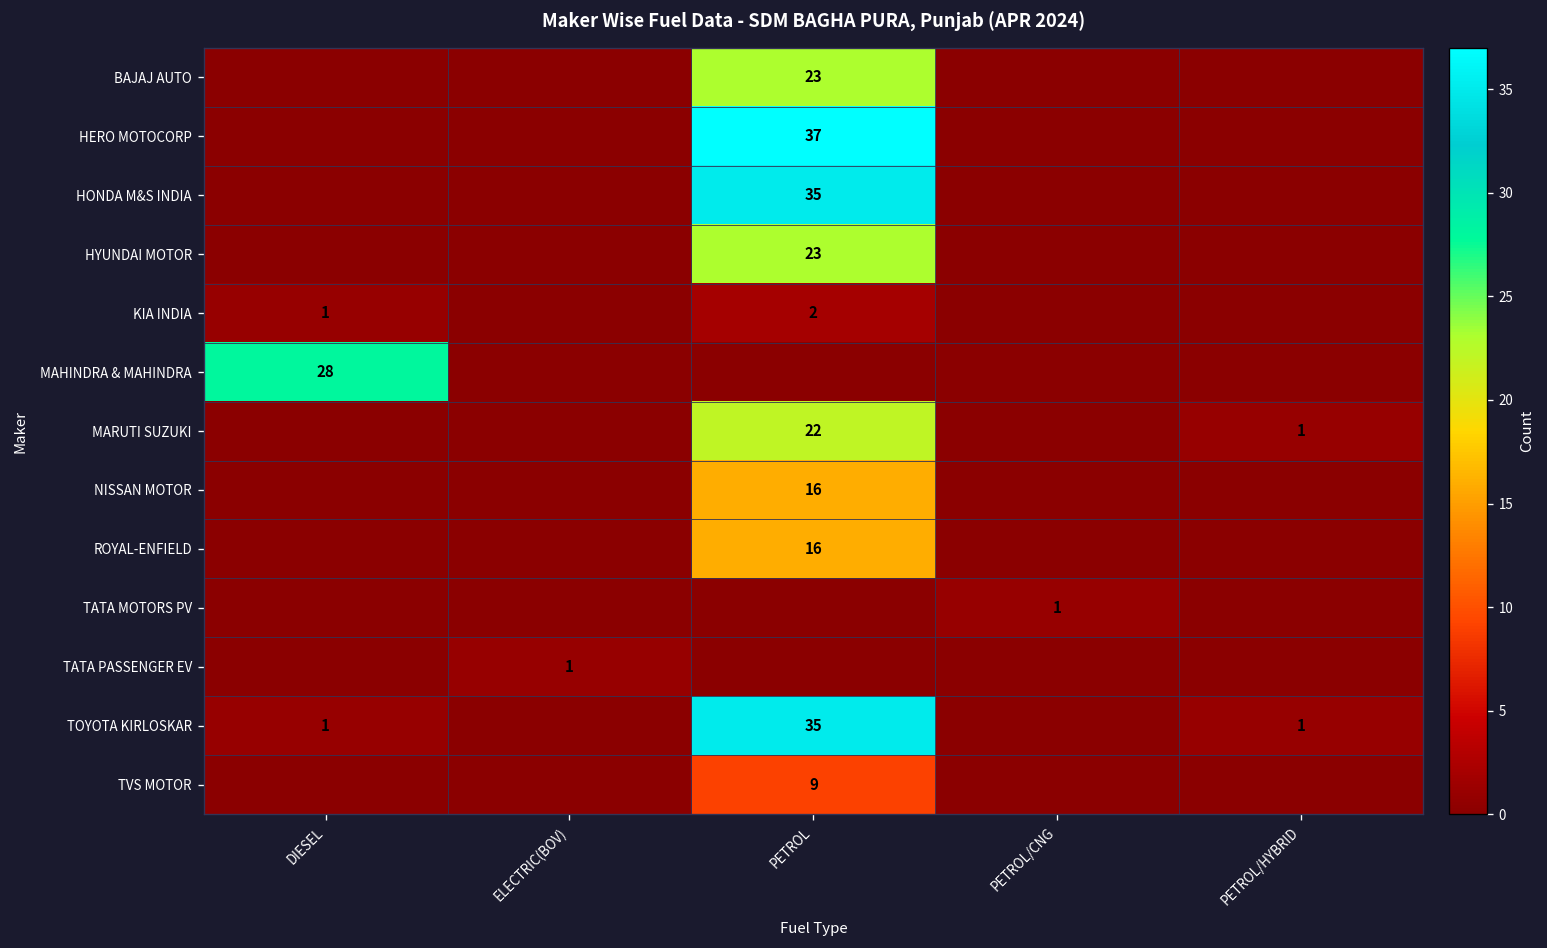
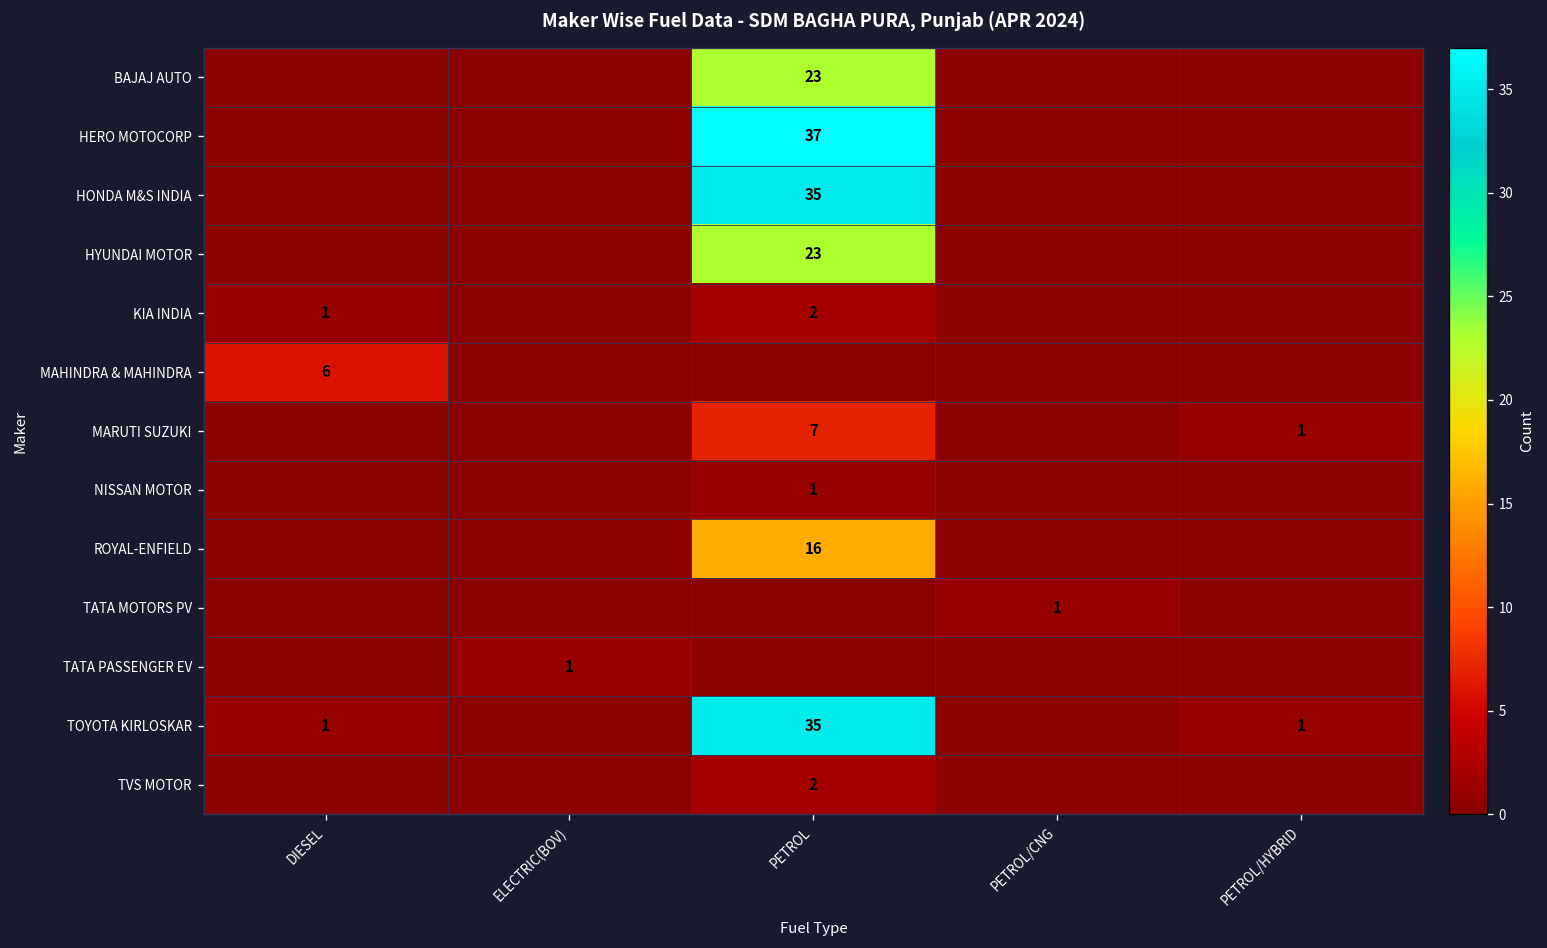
MAHINDRA & MAHINDRA, DIESEL: 28 -> 6
MARUTI SUZUKI, PETROL: 22 -> 7
NISSAN MOTOR, PETROL: 16 -> 1
TVS MOTOR, PETROL: 9 -> 2
